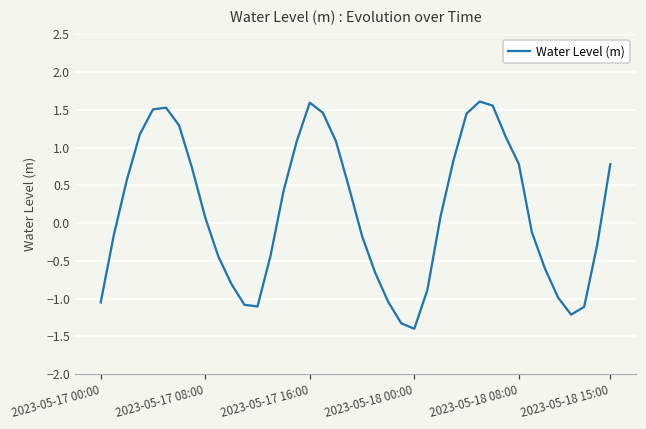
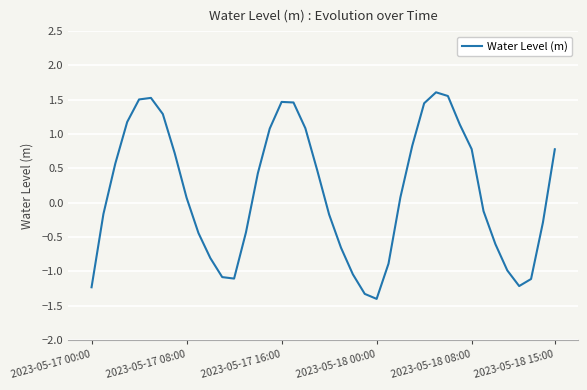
2023-05-17 00:00: -1.1 -> -1.2
2023-05-17 16:00: 1.6 -> 1.5
